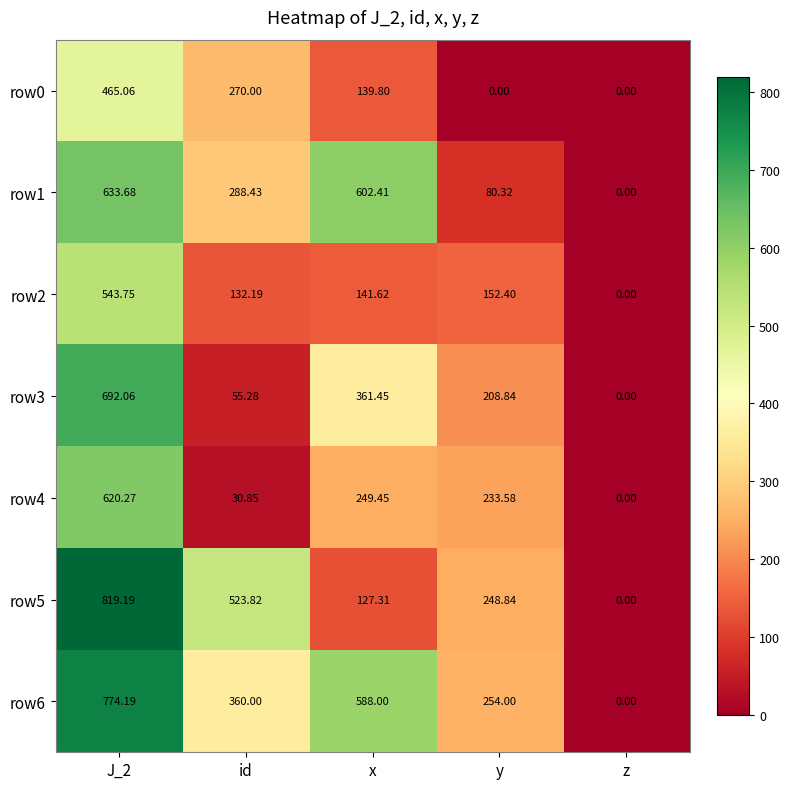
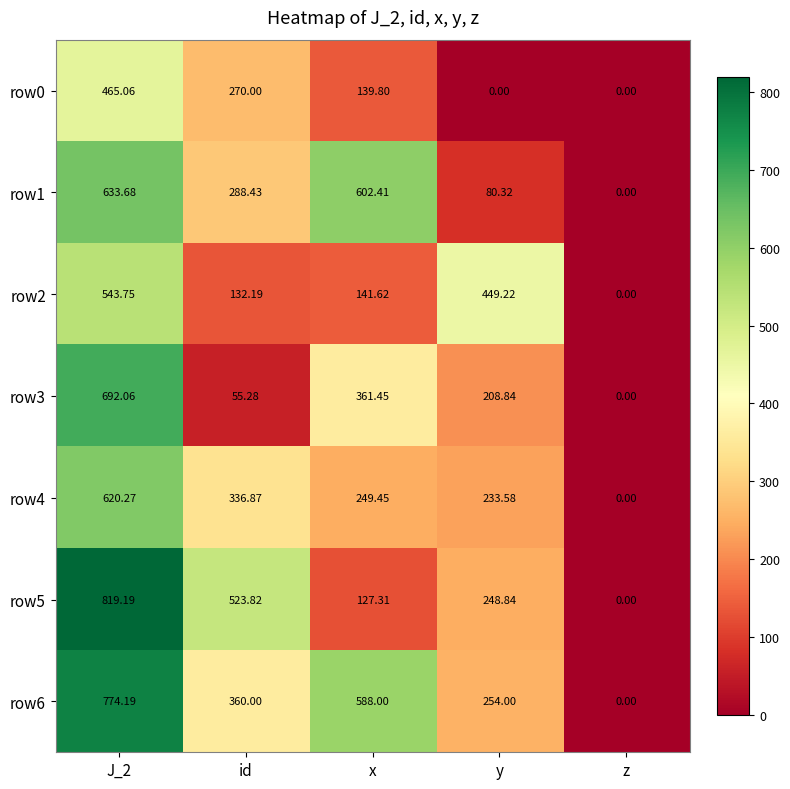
row2, y: 152.40 -> 449.22
row4, id: 30.85 -> 336.87
